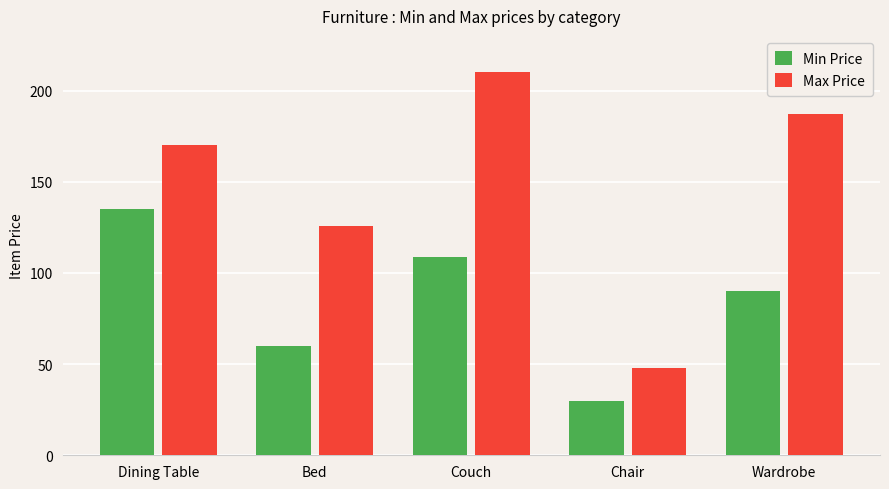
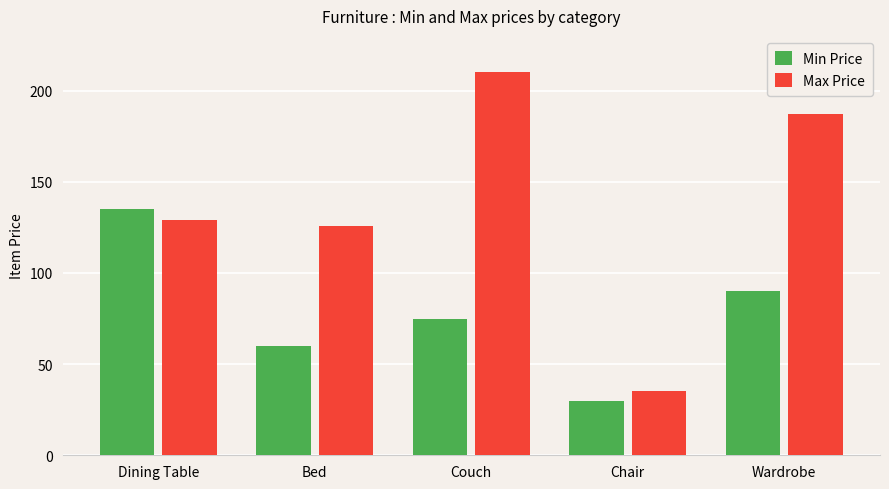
Max Price, Dining Table: 170 -> 129
Min Price, Couch: 109 -> 75
Max Price, Chair: 48 -> 35
